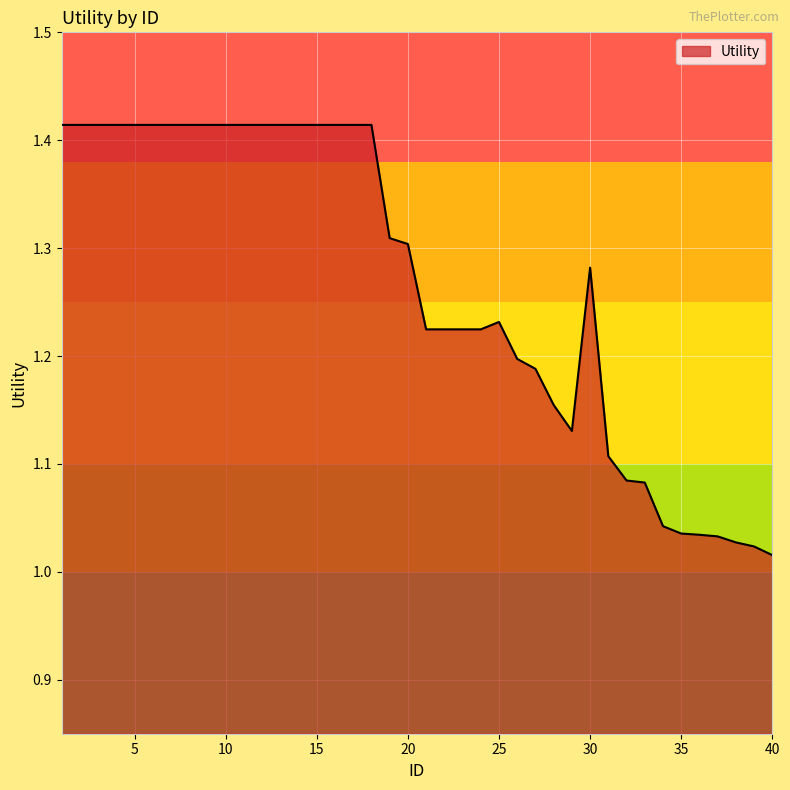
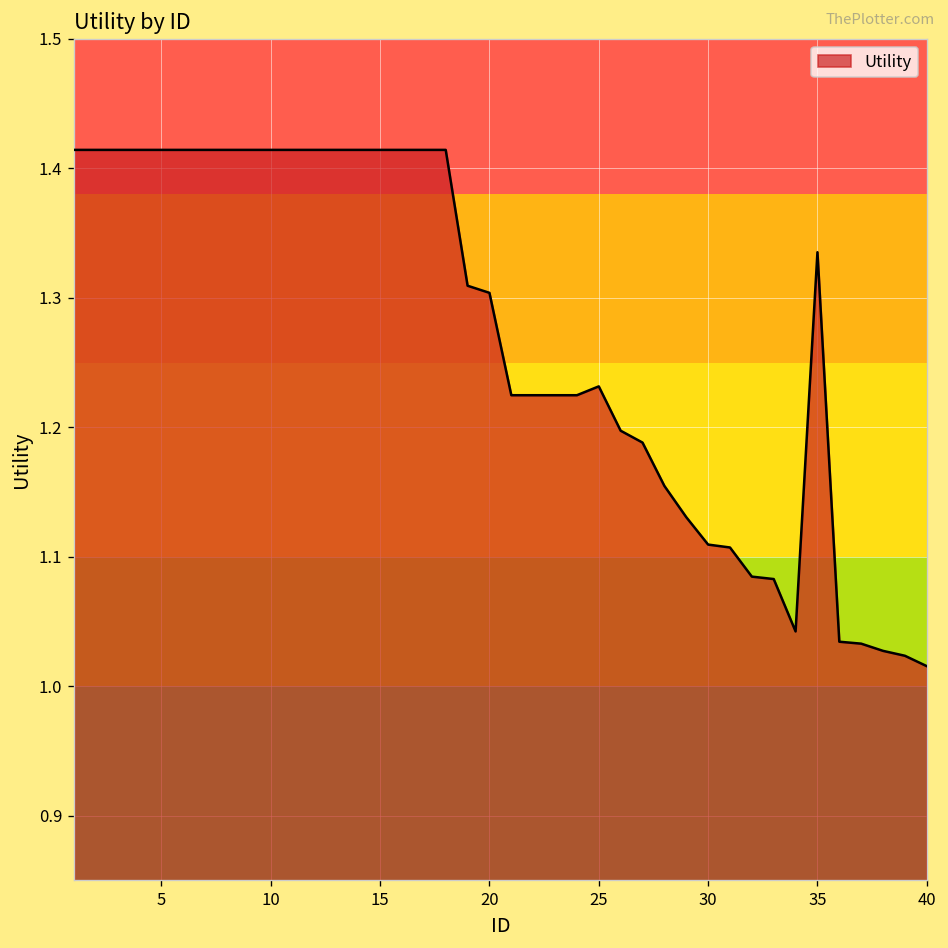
30: 1.282 -> 1.109
35: 1.036 -> 1.335
